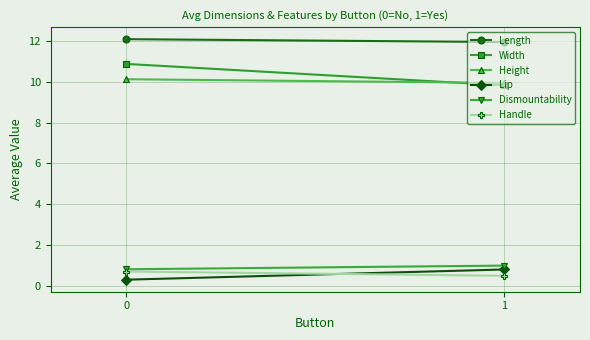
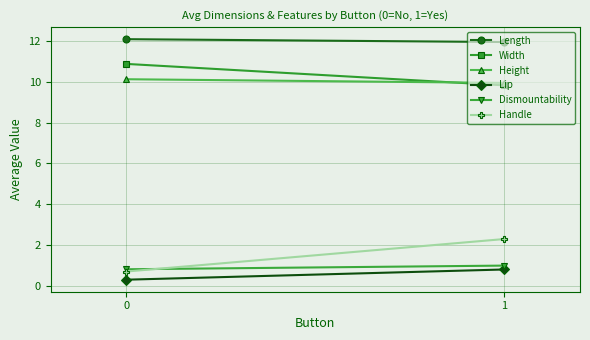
Handle, 1: 0.5 -> 2.3
